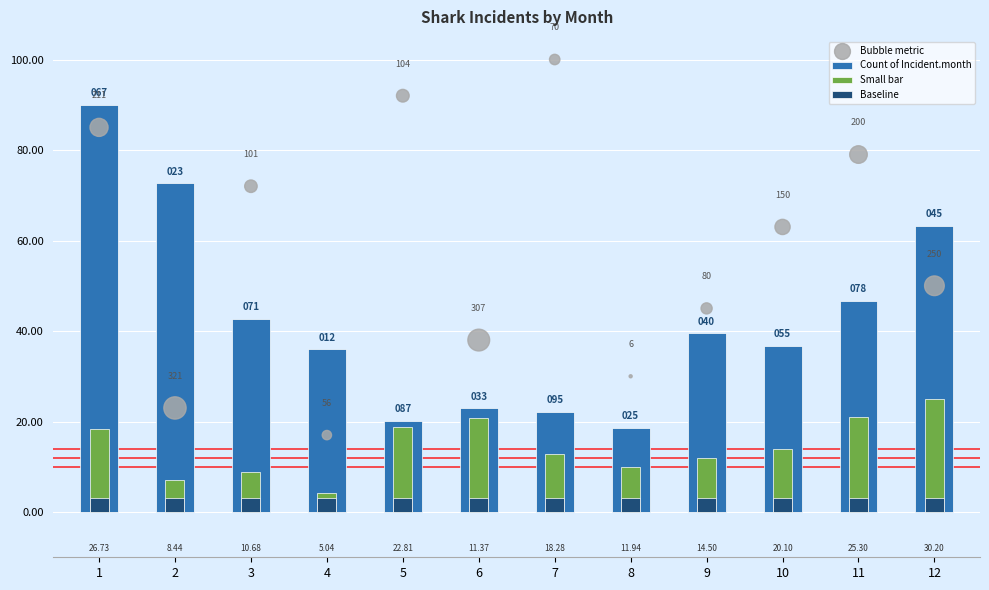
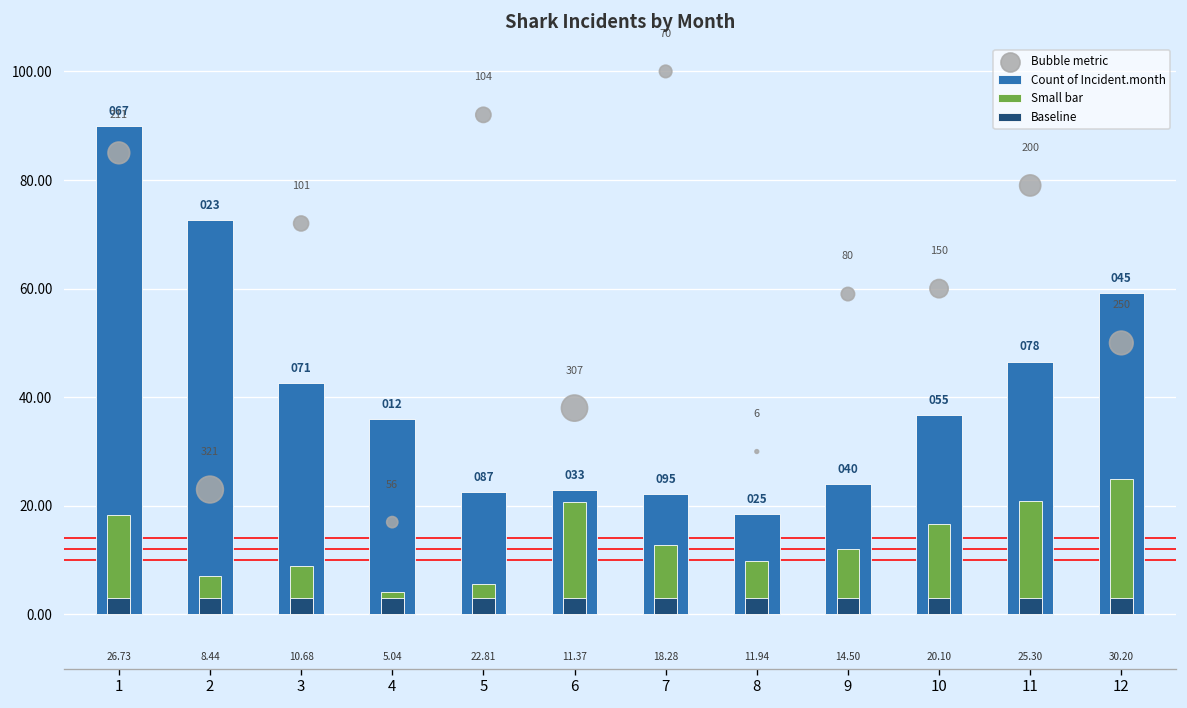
Count of Incident.month, 5: 20 -> 23
Small bar, 5: 19 -> 6
Count of Incident.month, 9: 39 -> 24
Bubble metric, 9: 45 -> 59
Small bar, 10: 14 -> 17
Bubble metric, 10: 63 -> 60
Count of Incident.month, 12: 63 -> 59
